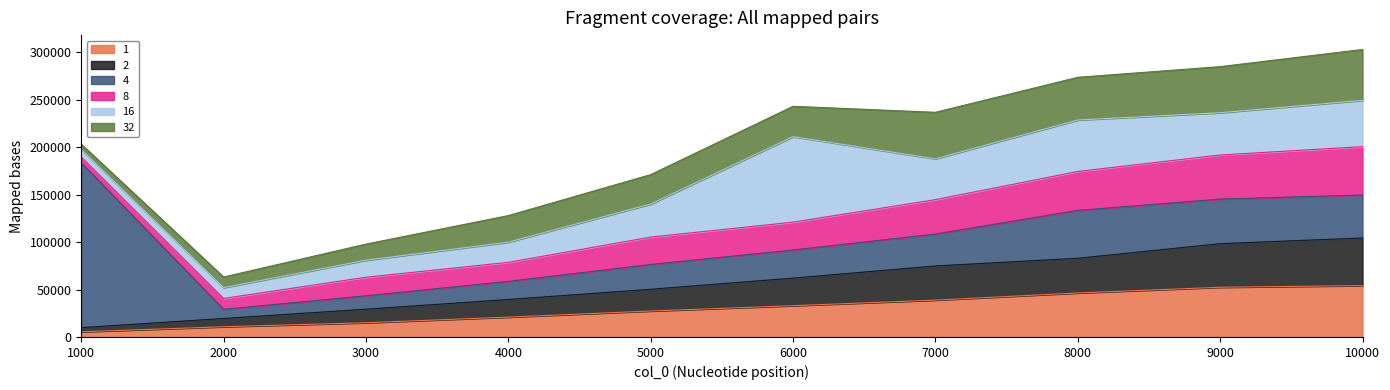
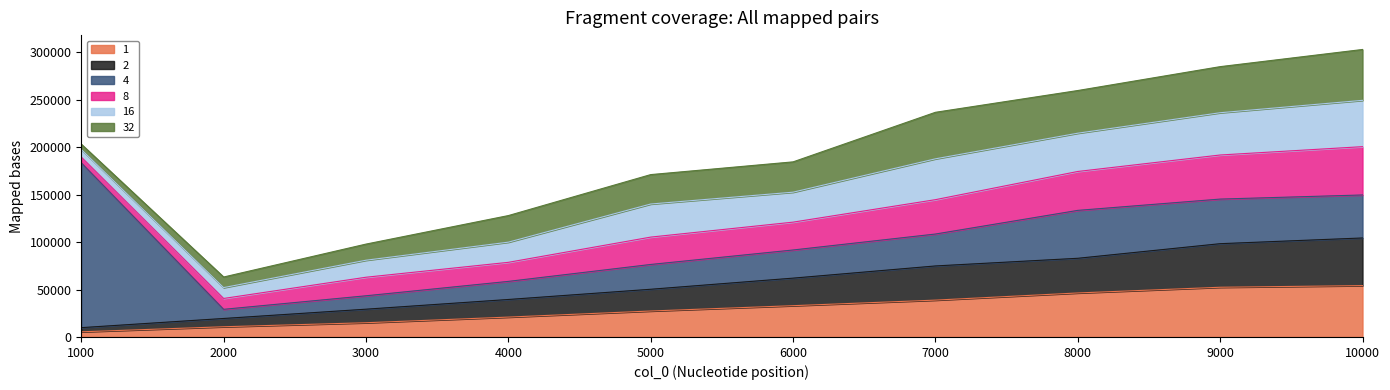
16, 6000: 90000 -> 30000
16, 8000: 50000 -> 40000
